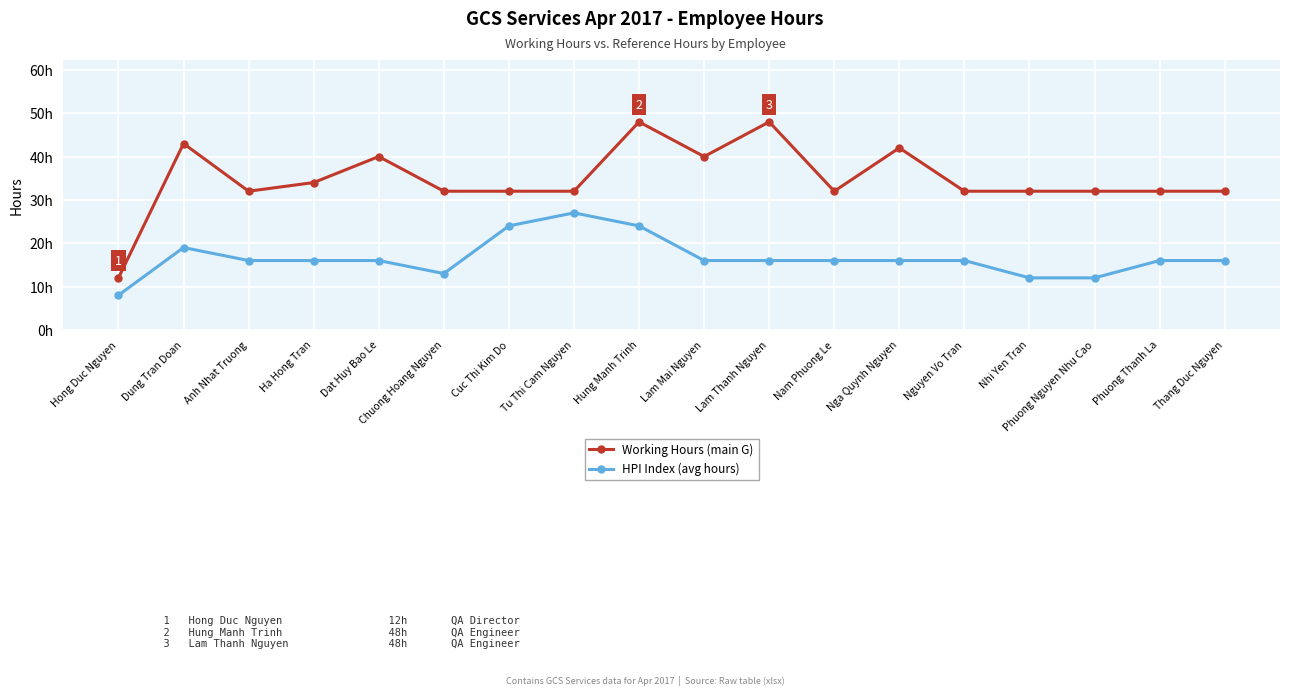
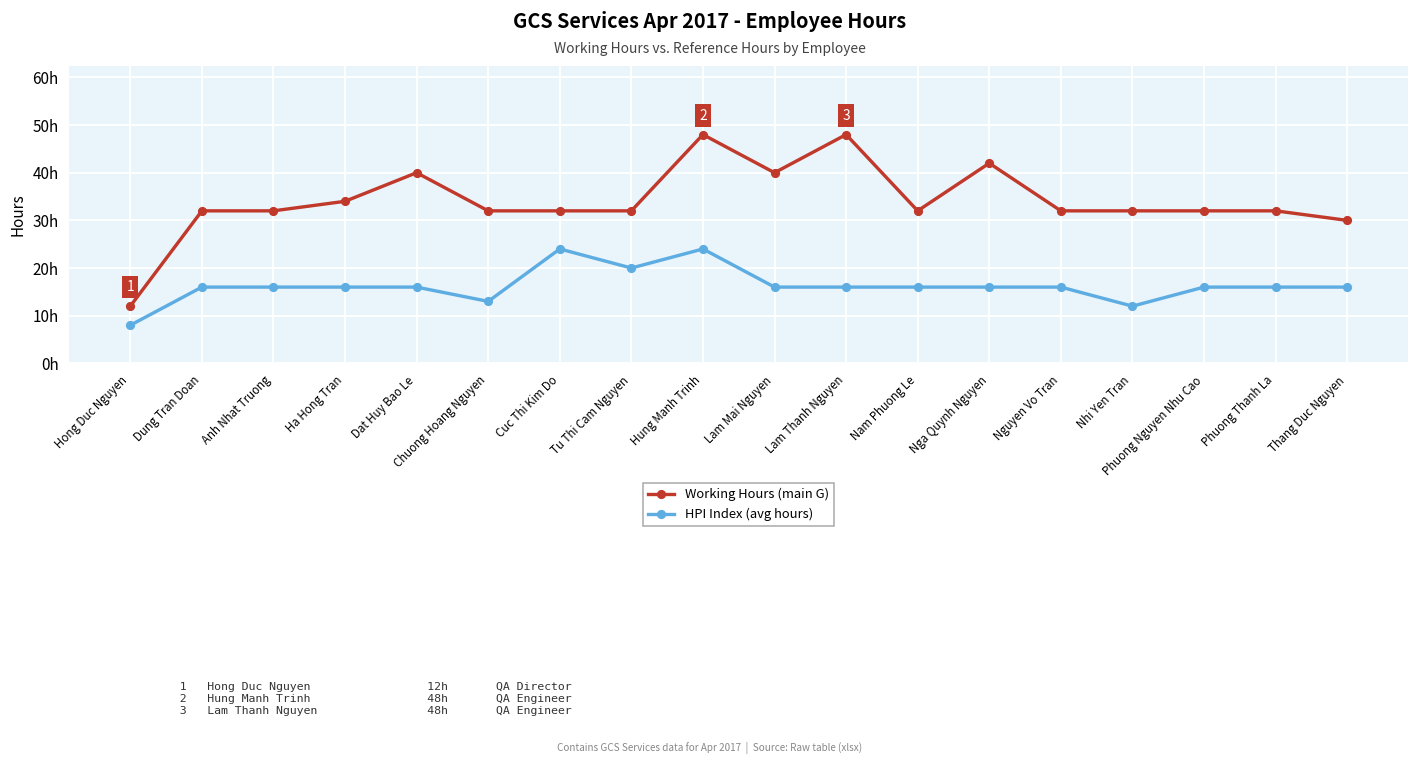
Working Hours (main G), Dung Tran Doan: 43h -> 32h
HPI Index (avg hours), Dung Tran Doan: 19h -> 16h
HPI Index (avg hours), Tu Thi Cam Nguyen: 27h -> 20h
HPI Index (avg hours), Phuong Nguyen Nhu Cao: 12h -> 16h
Working Hours (main G), Thang Duc Nguyen: 32h -> 30h
